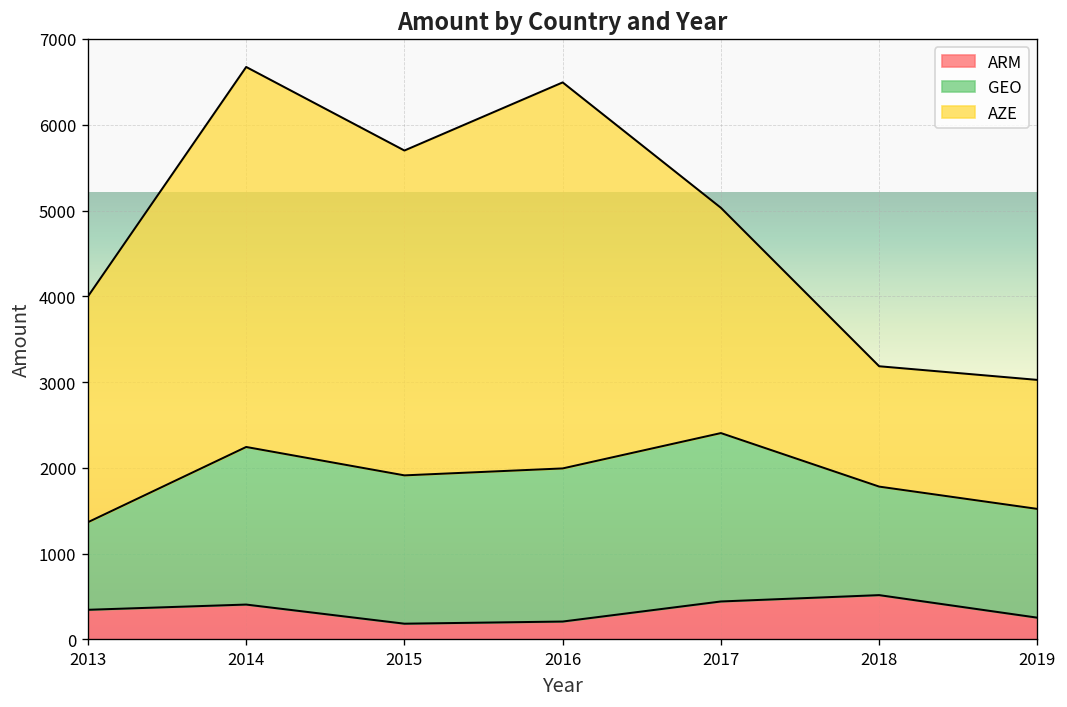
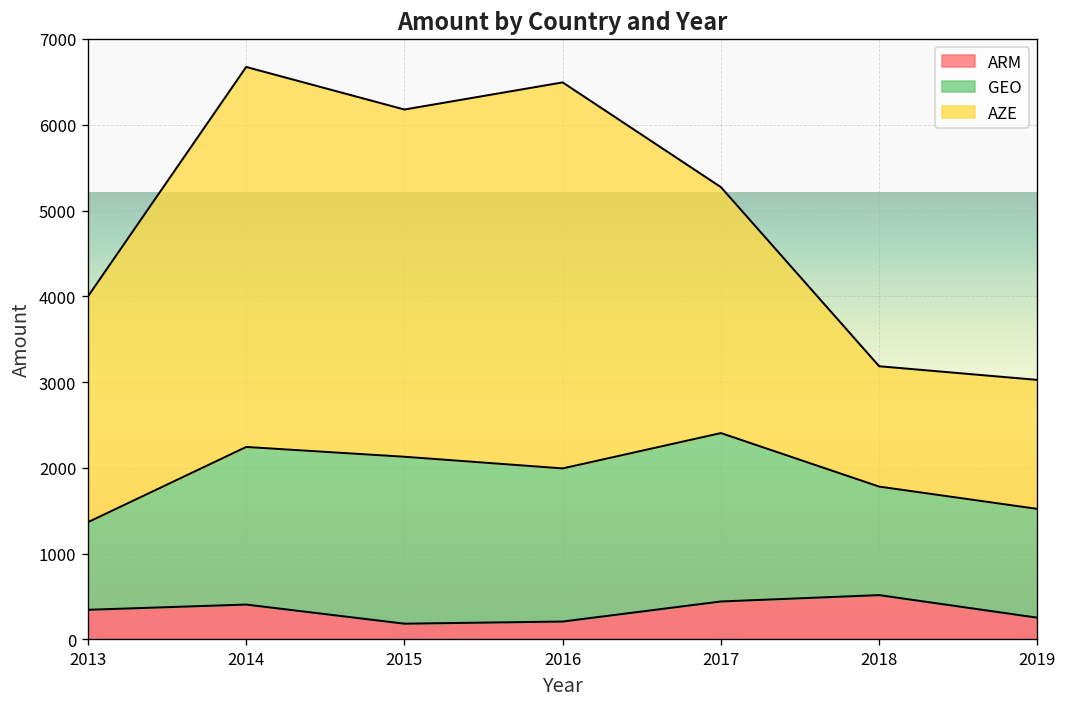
GEO, 2015: 1700 -> 1900
AZE, 2015: 3800 -> 4000
AZE, 2017: 2600 -> 2900
